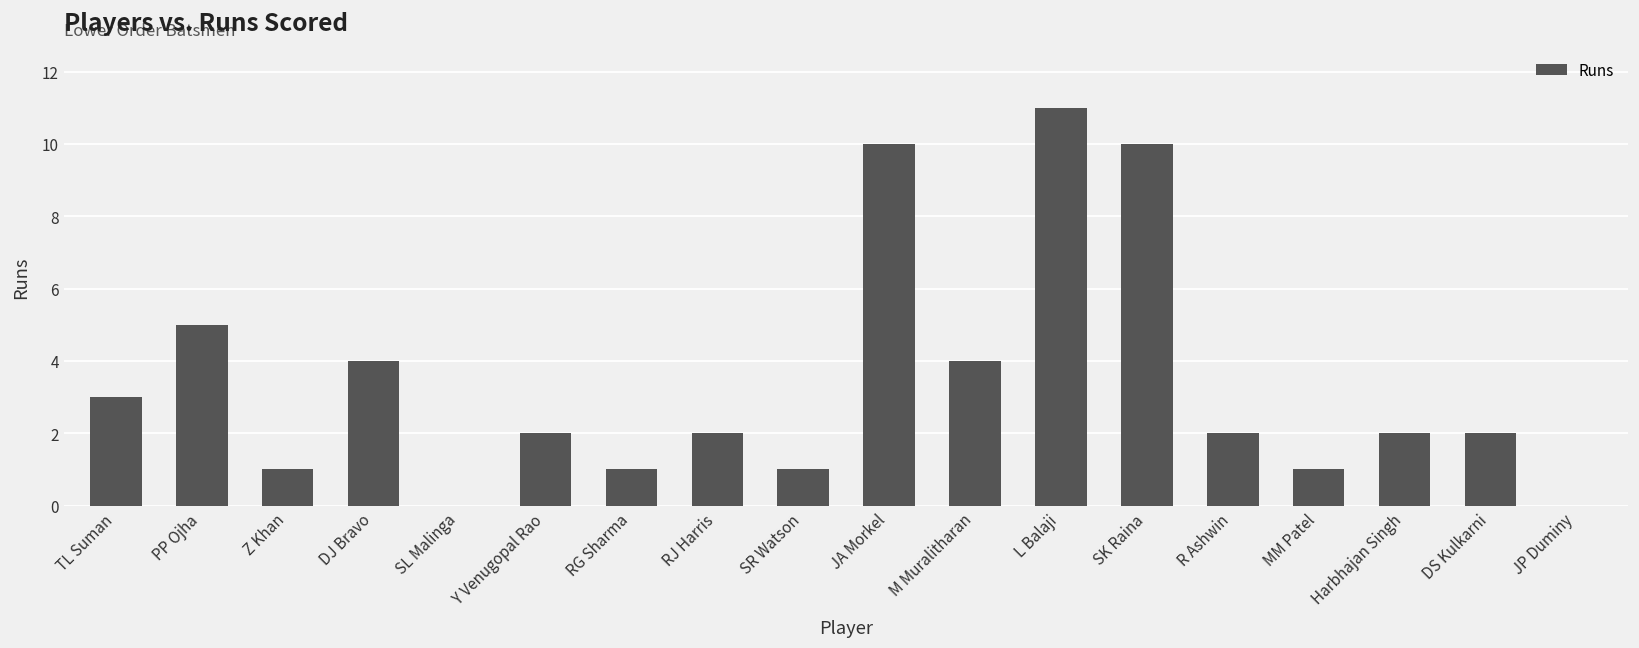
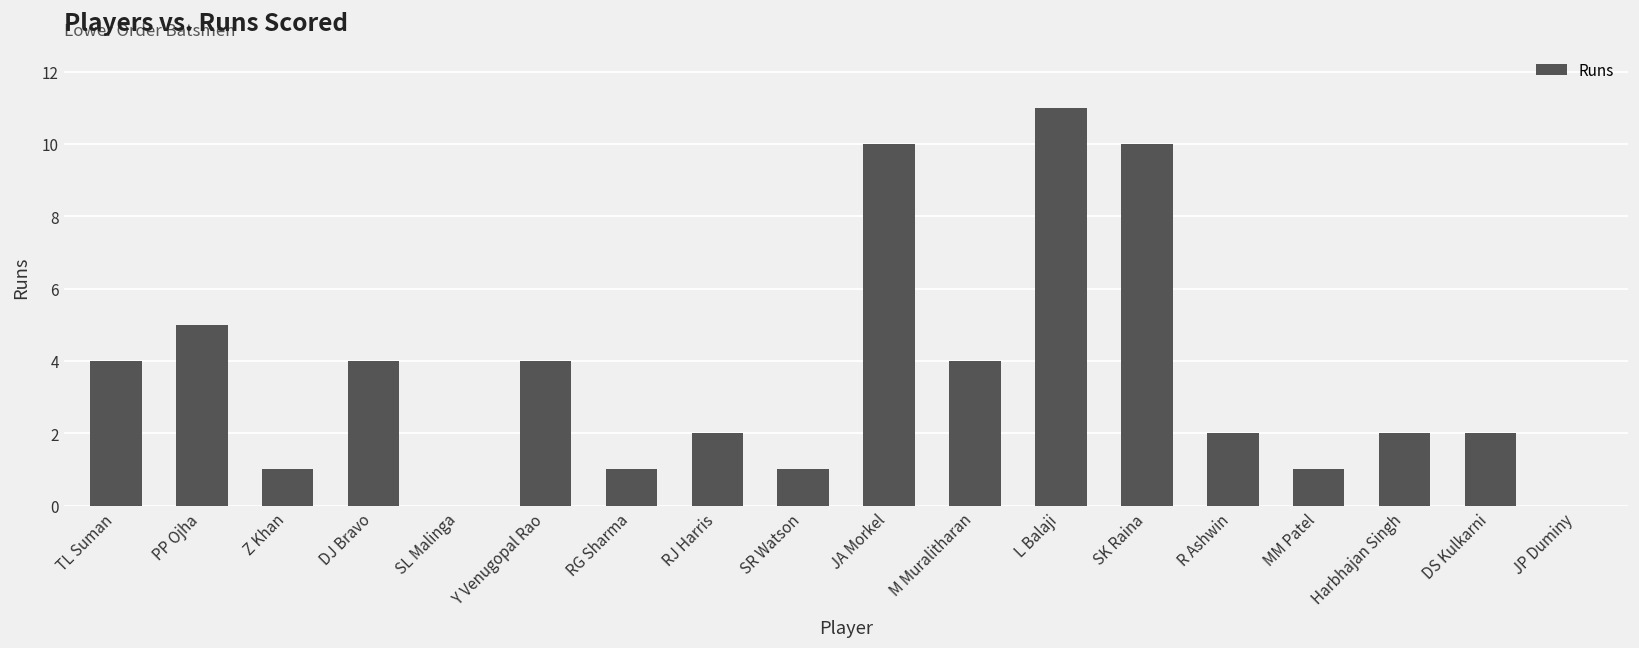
TL Suman: 3 -> 4
Y Venugopal Rao: 2 -> 4
